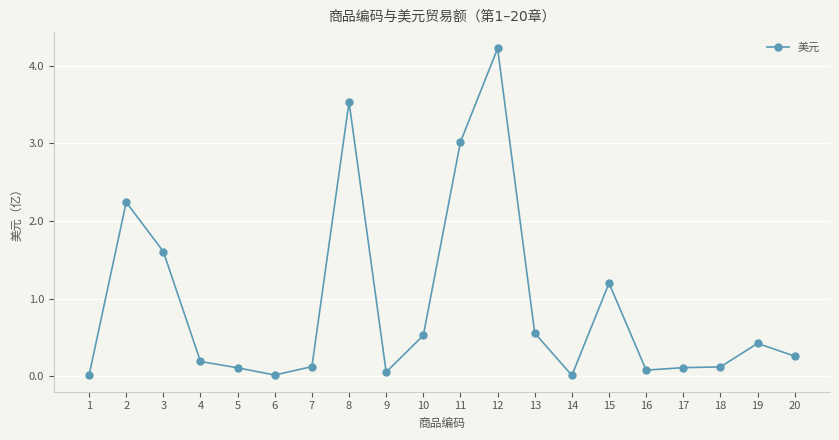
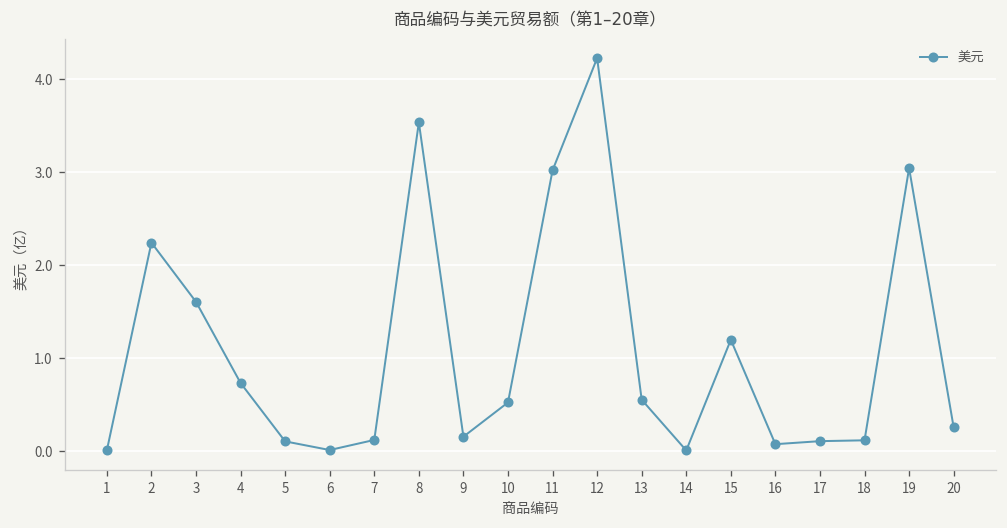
4: 0.2 -> 0.7
9: 0.1 -> 0.2
19: 0.4 -> 3.0
